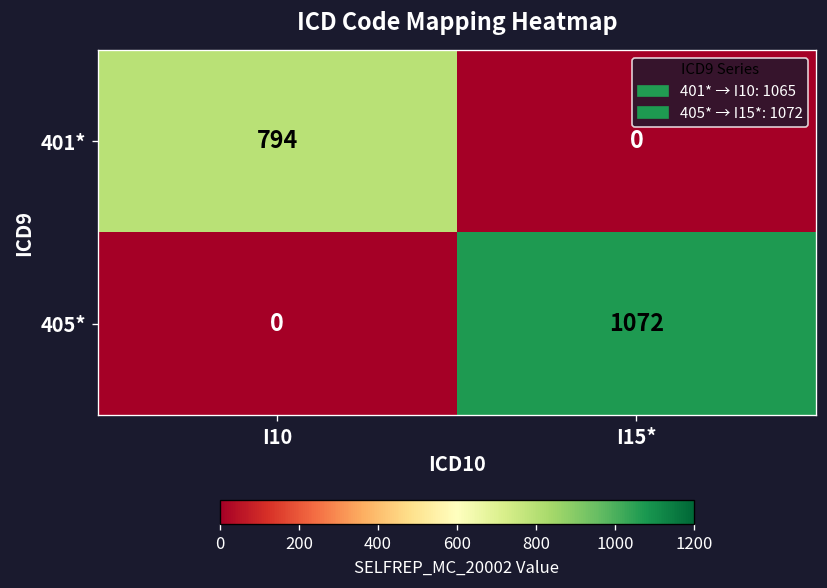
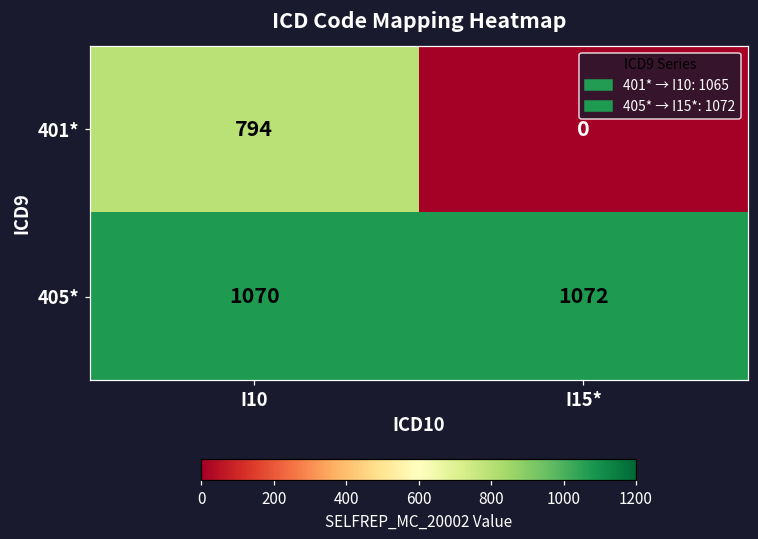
405*, I10: 0 -> 1070
